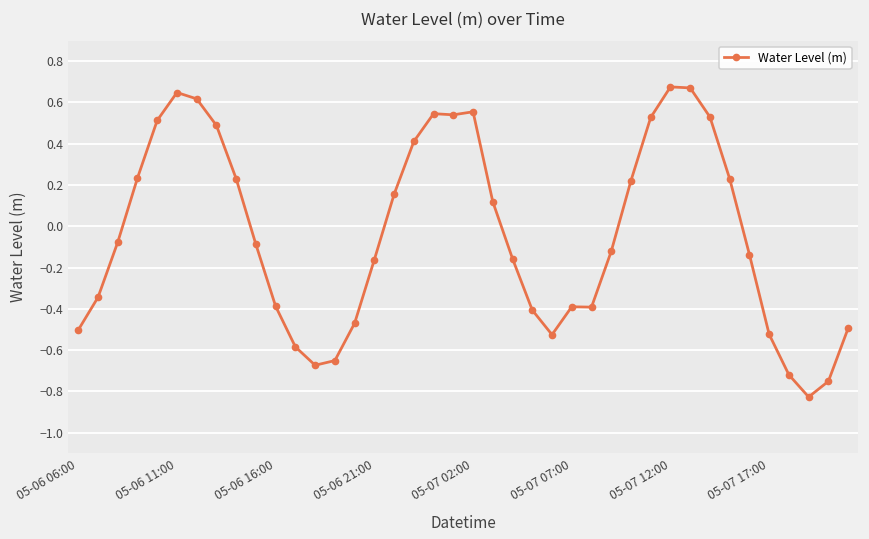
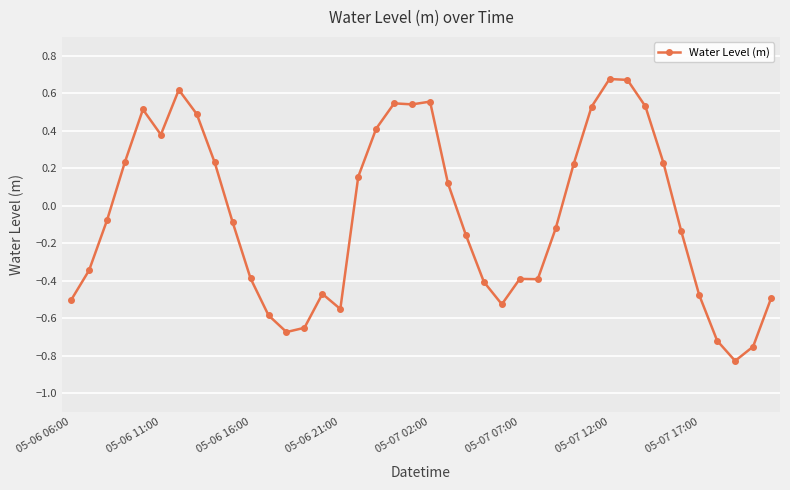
05-06 11:00: 0.65 -> 0.38
05-06 21:00: -0.16 -> -0.55
05-07 17:00: -0.52 -> -0.48
